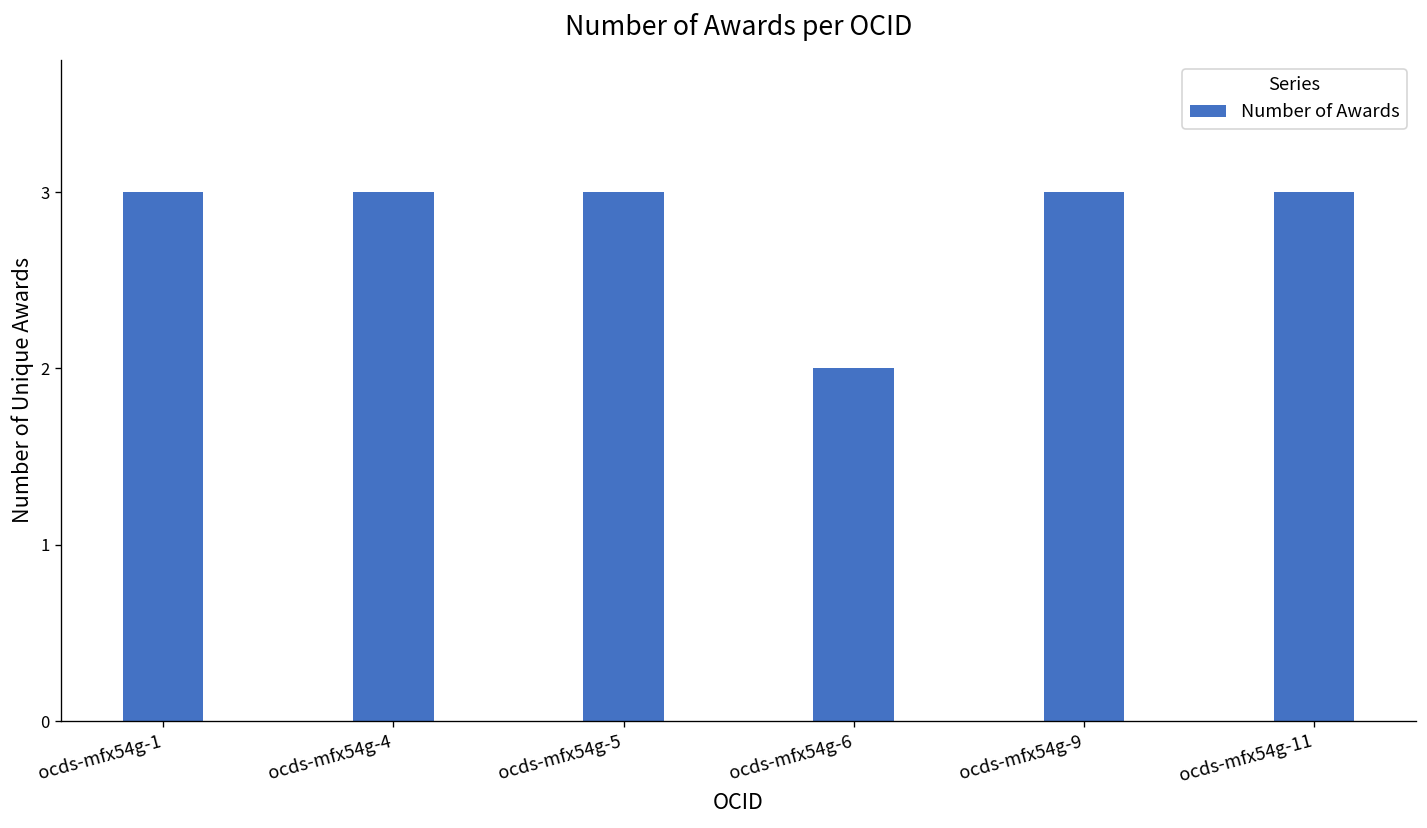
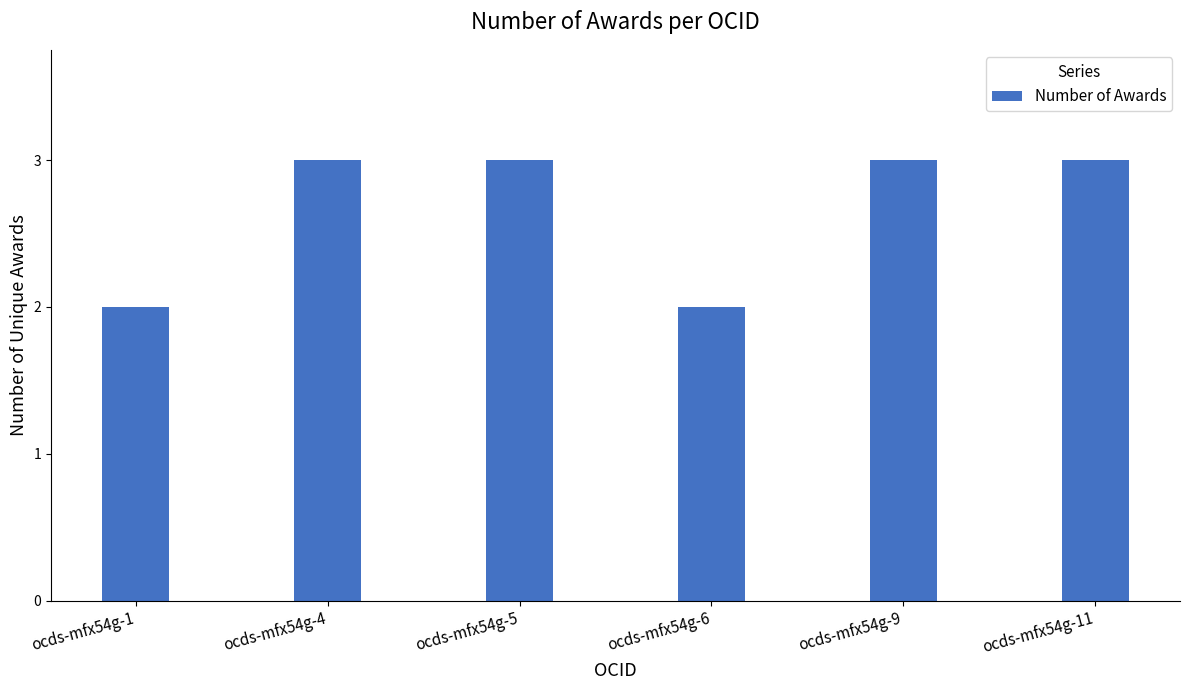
ocds-mfx54g-1: 3 -> 2
